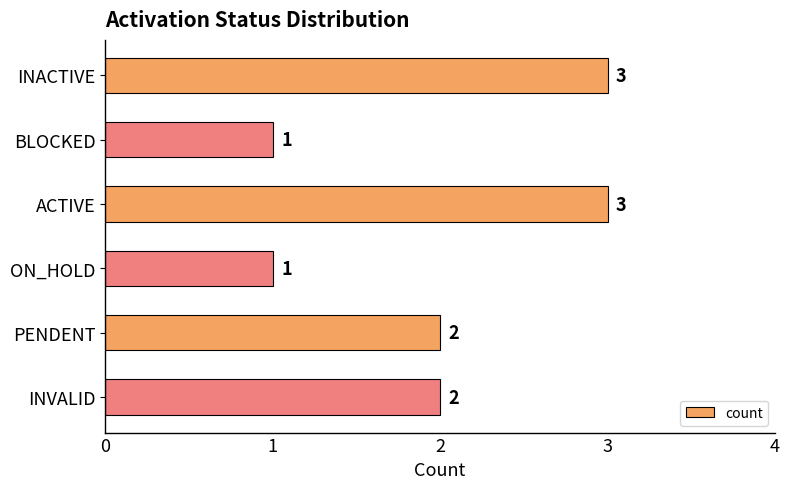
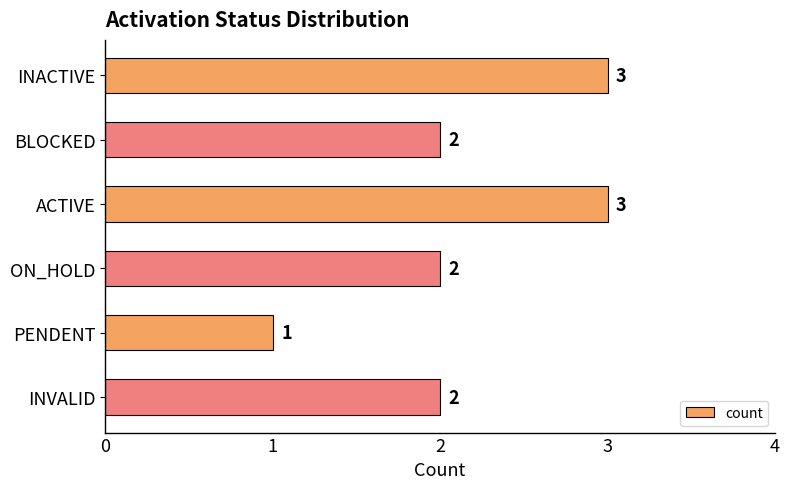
BLOCKED: 1 -> 2
ON_HOLD: 1 -> 2
PENDENT: 2 -> 1
